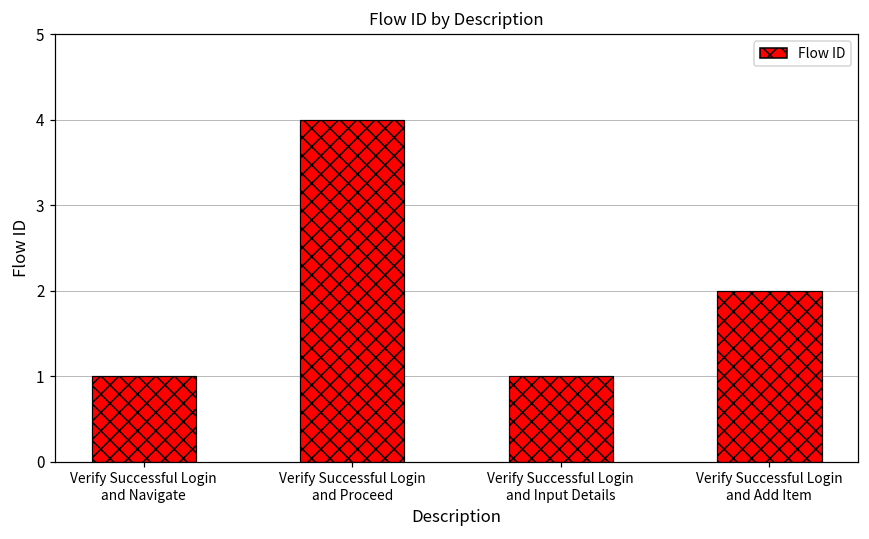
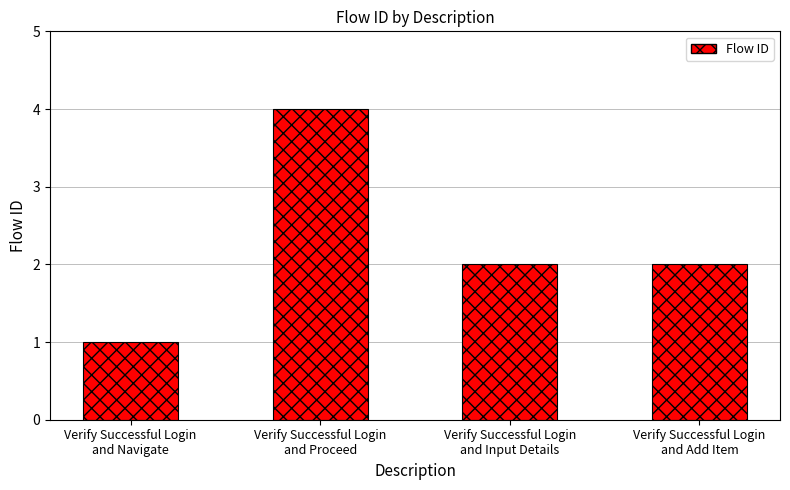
Verify Successful Login and Input Details: 1 -> 2
